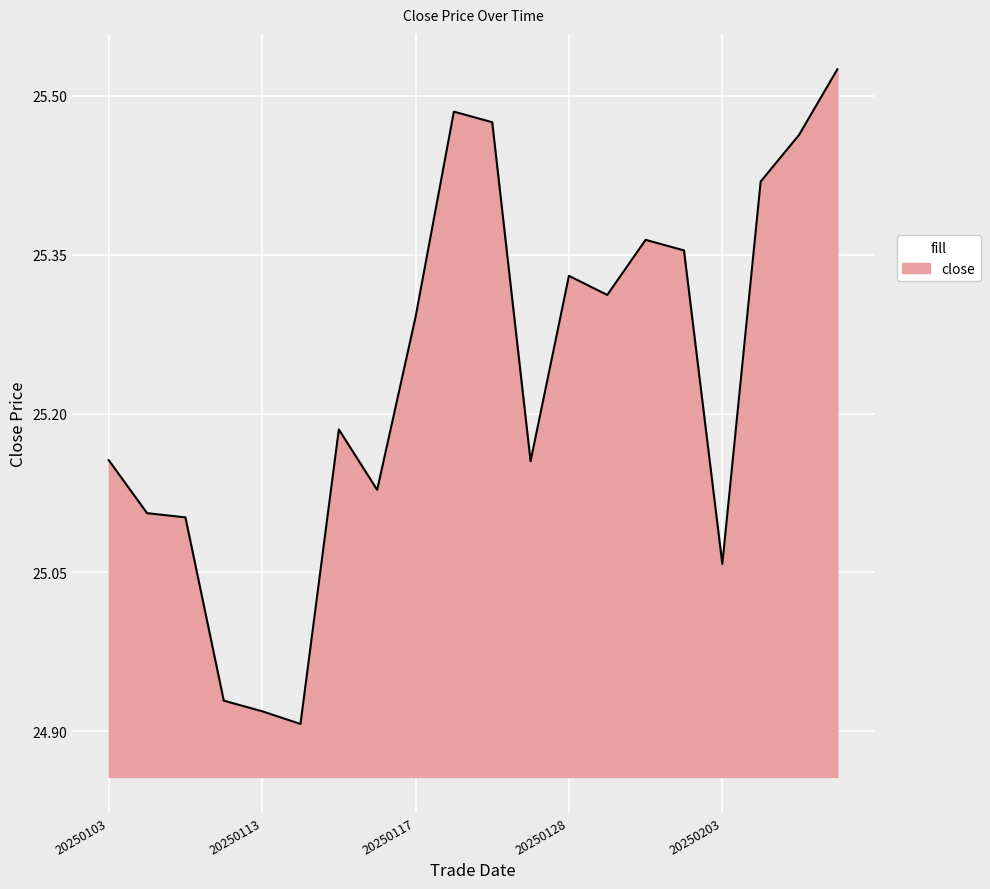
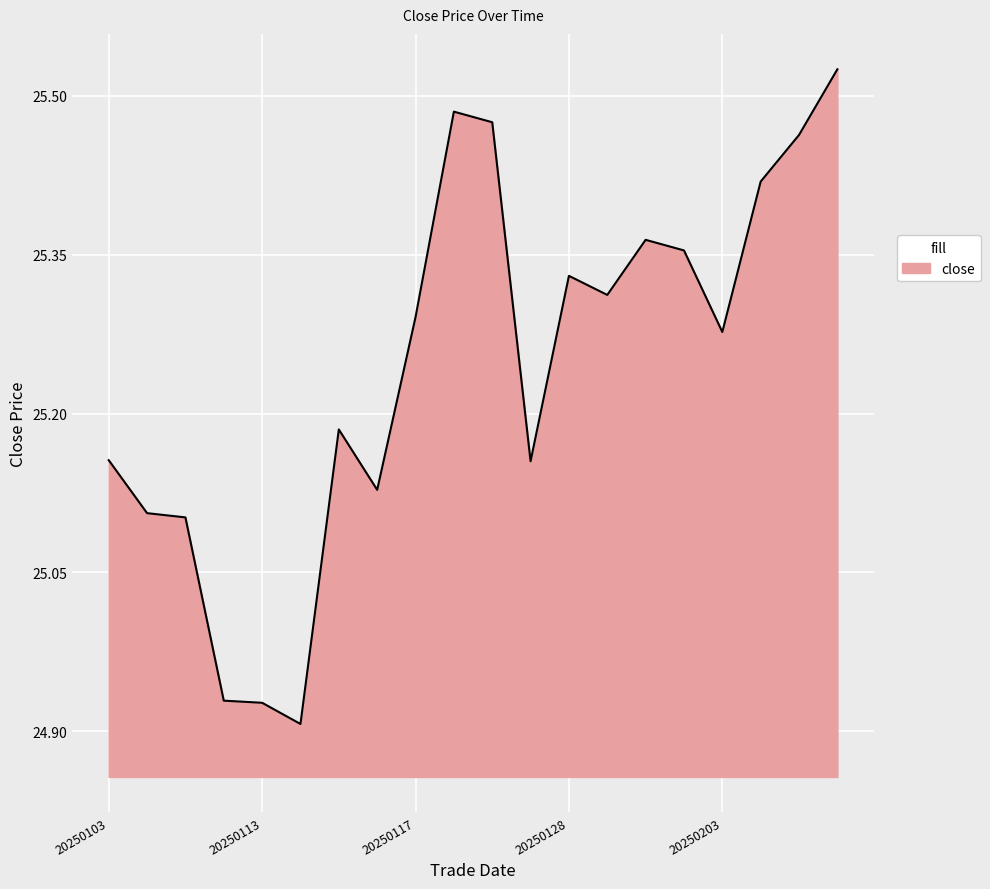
20250113: 24.919 -> 24.927
20250203: 25.058 -> 25.277
